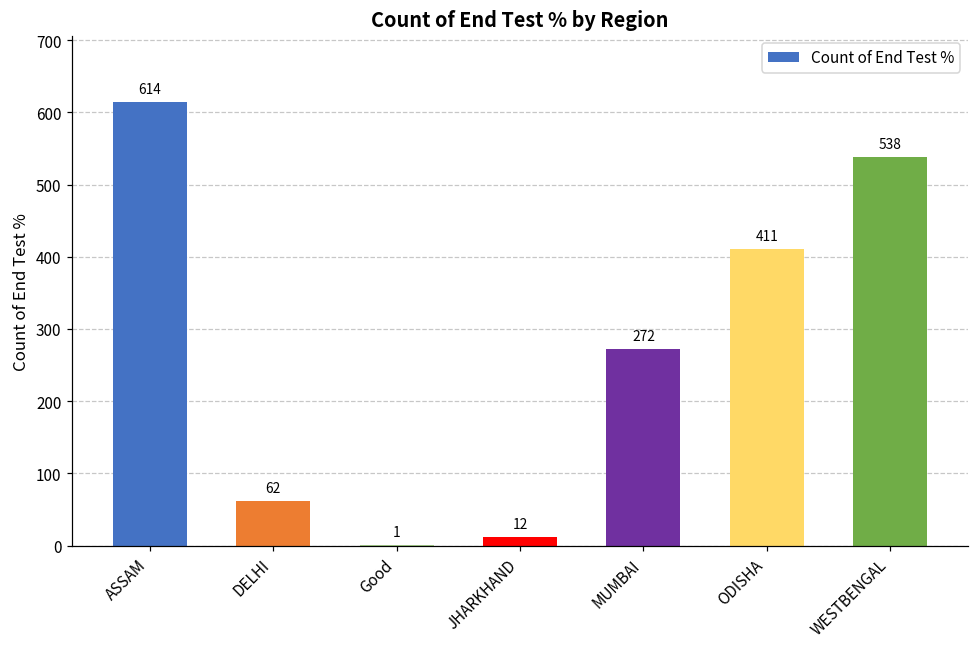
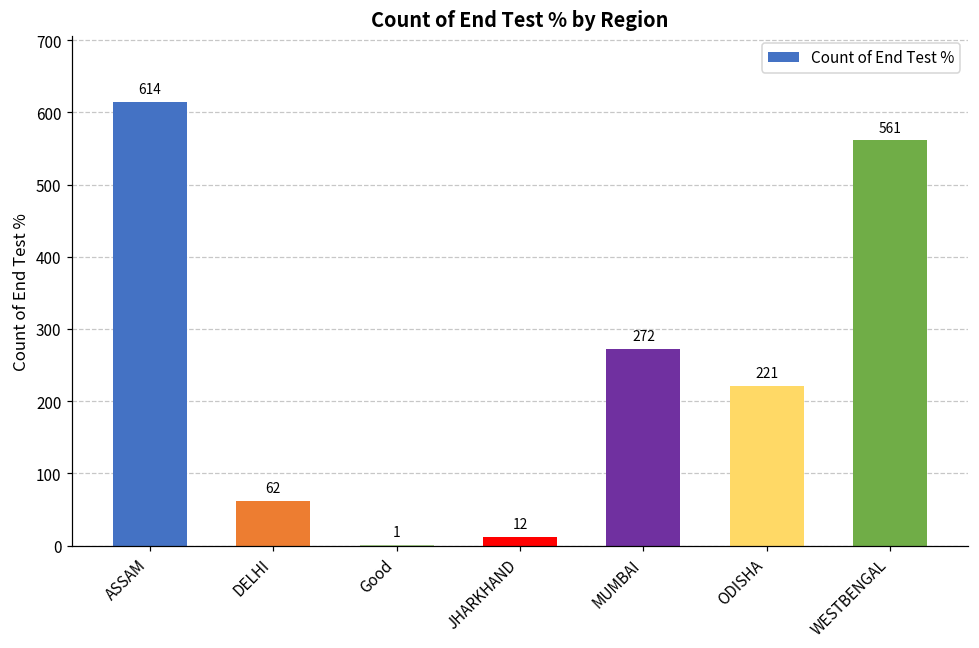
ODISHA: 411 -> 221
WESTBENGAL: 538 -> 561
